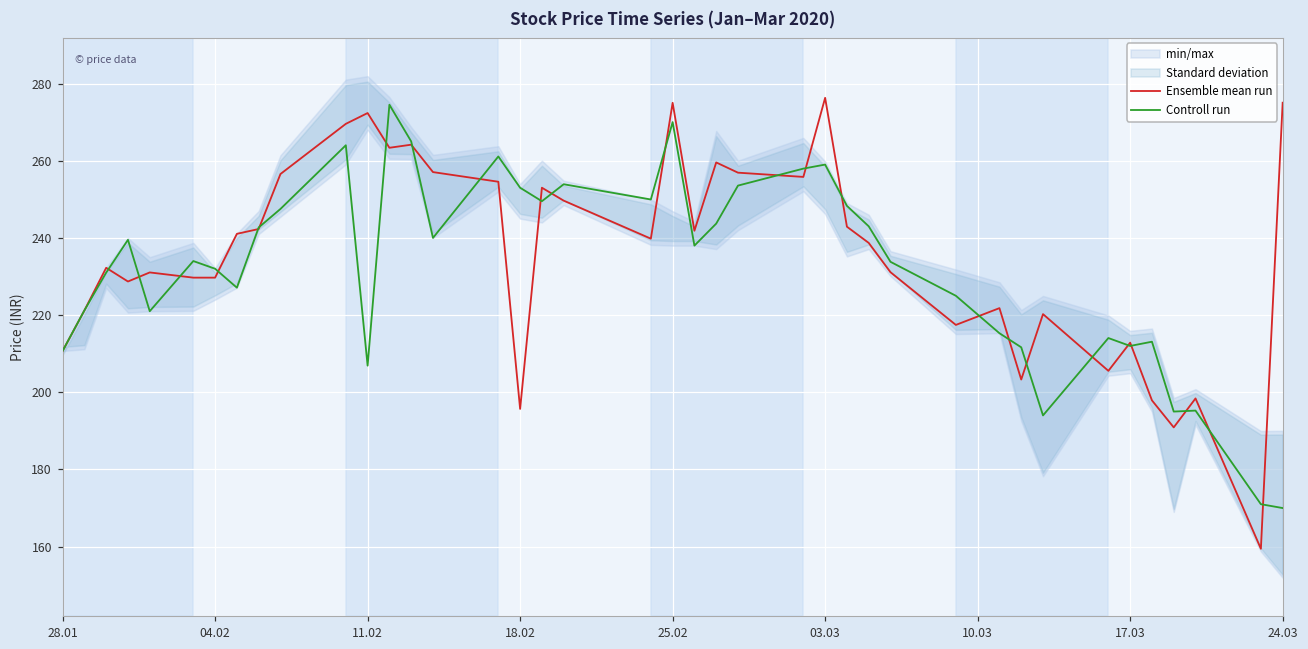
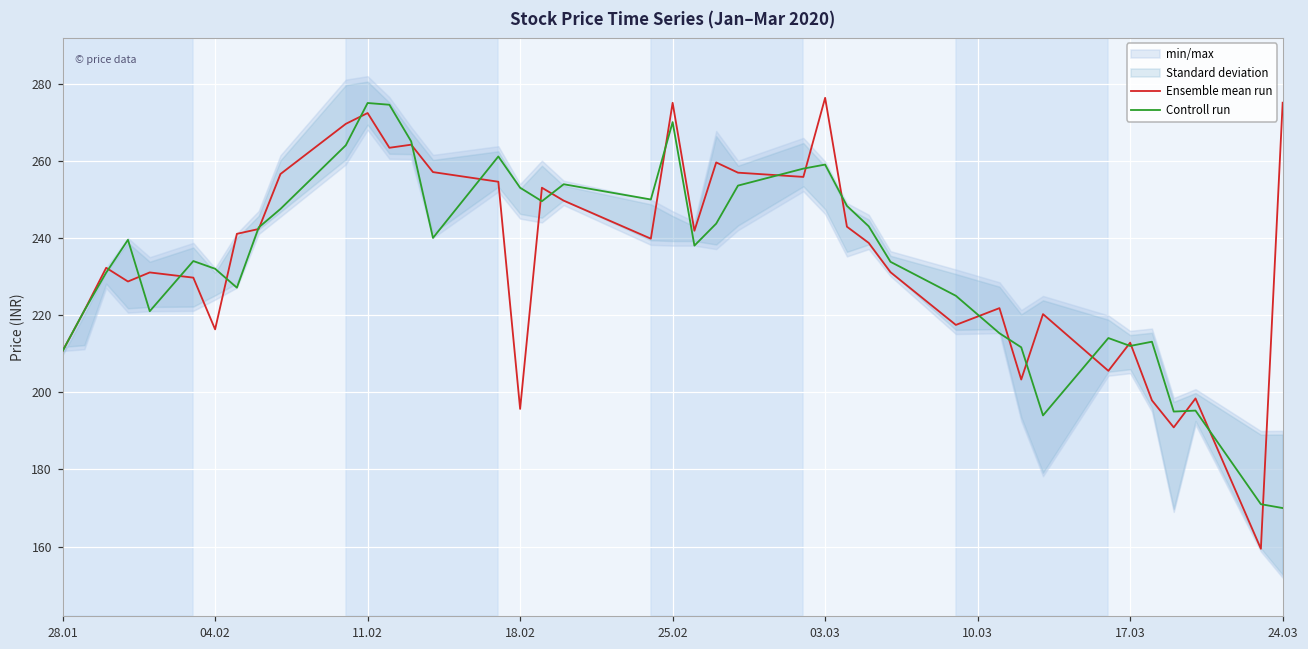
Ensemble mean run, 04.02: 230 -> 216
Controll run, 11.02: 207 -> 275
